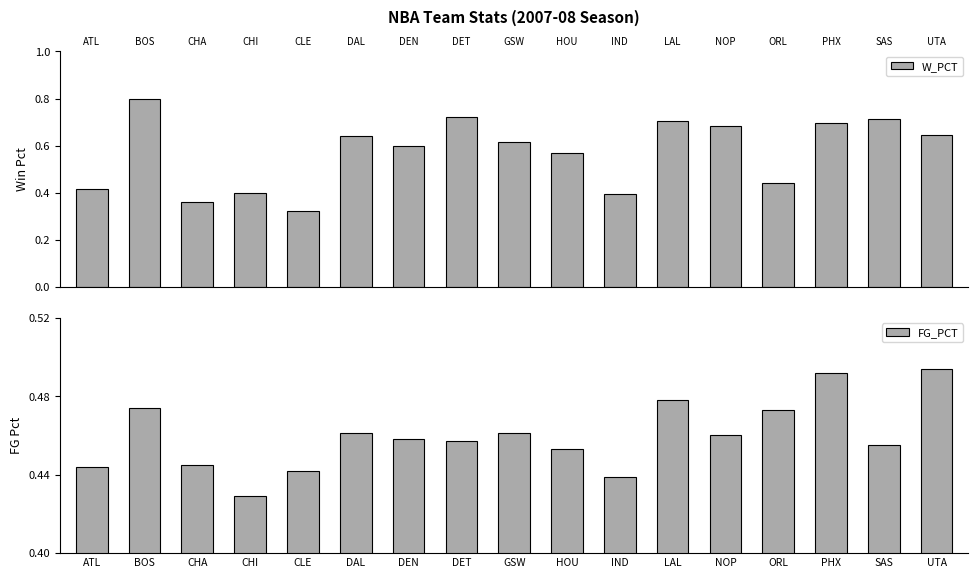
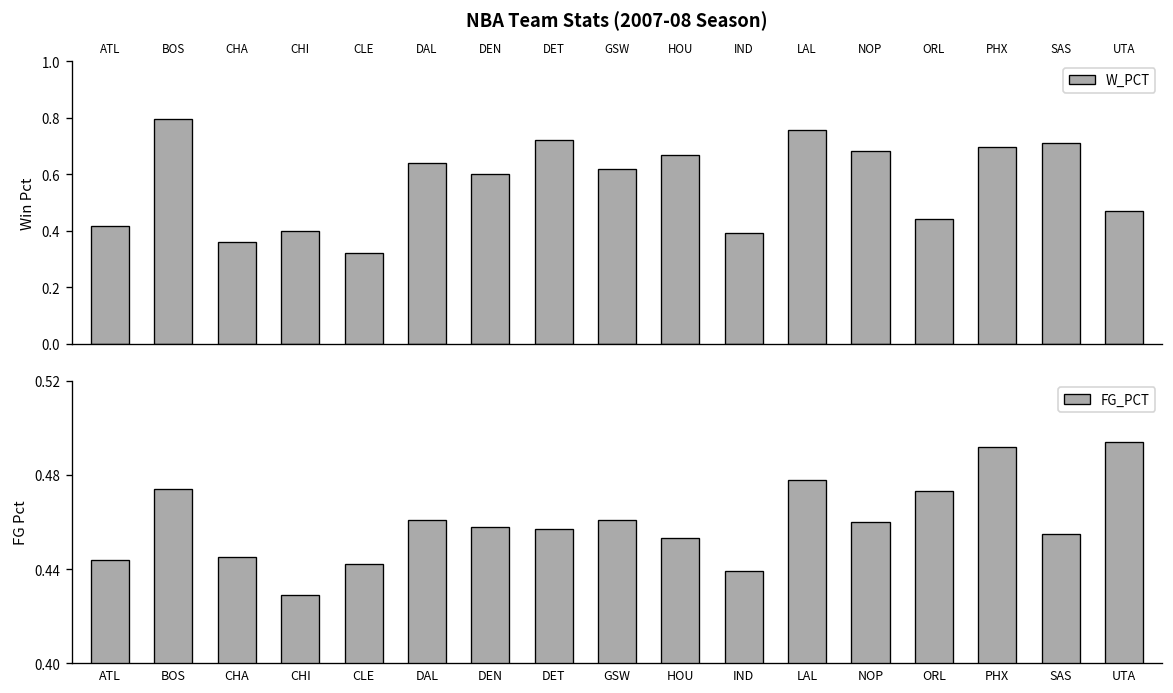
NBA Team Stats (2007-08 Season), HOU: 0.57 -> 0.67
NBA Team Stats (2007-08 Season), LAL: 0.71 -> 0.76
NBA Team Stats (2007-08 Season), UTA: 0.65 -> 0.47
